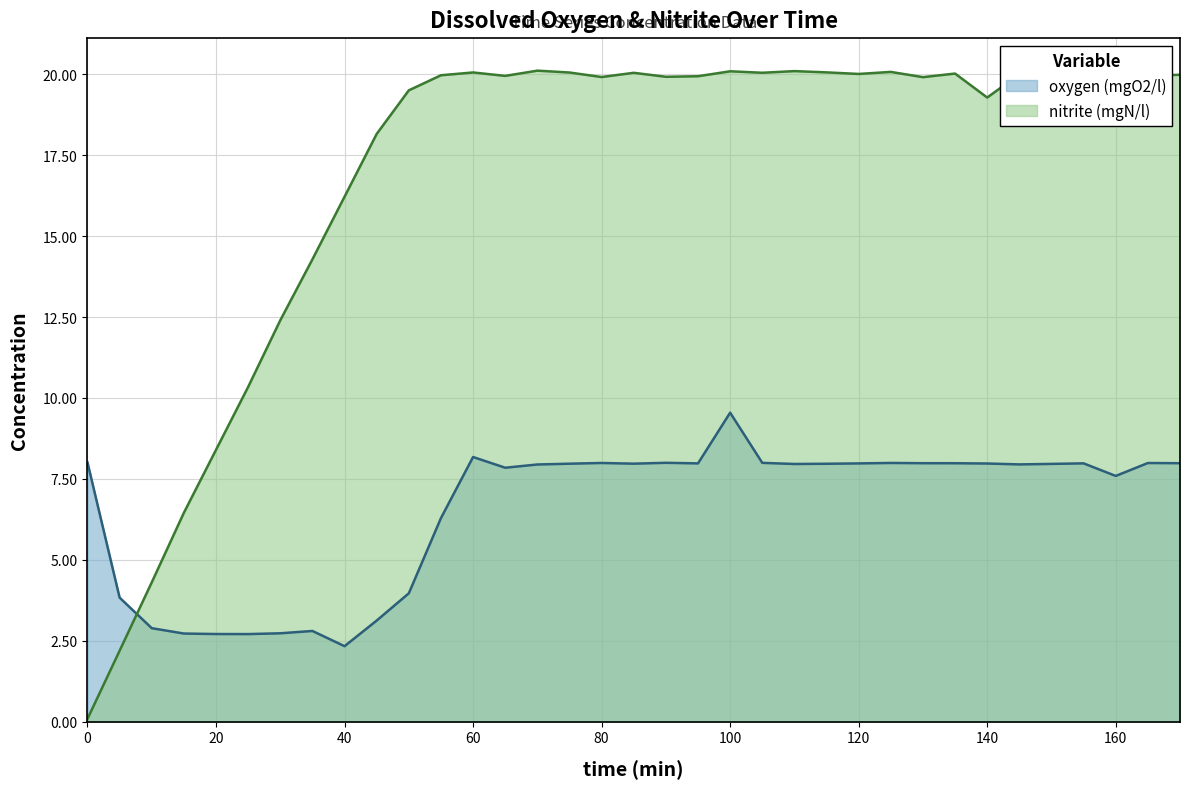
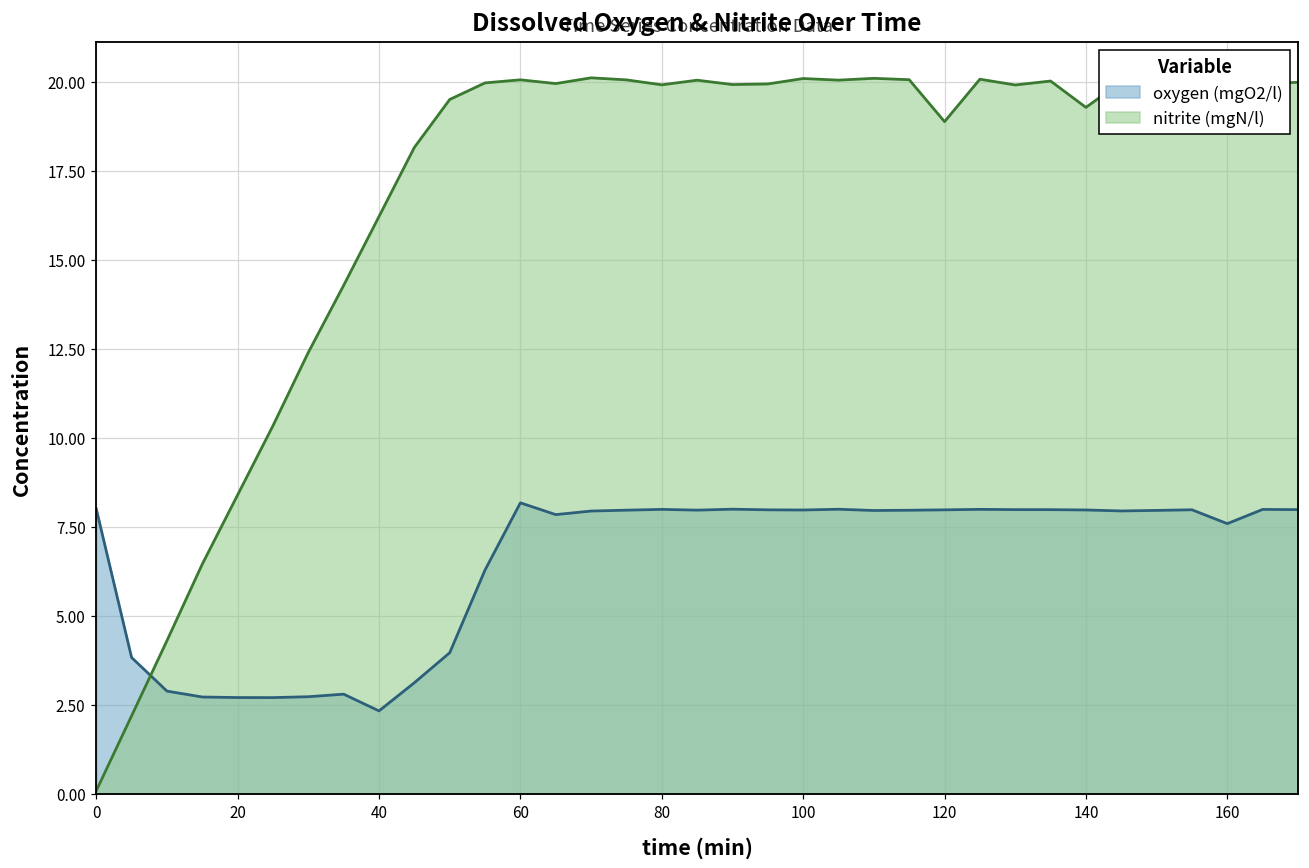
oxygen (mgO2/l), 100: 9.5 -> 8.0
nitrite (mgN/l), 120: 20.0 -> 18.9
